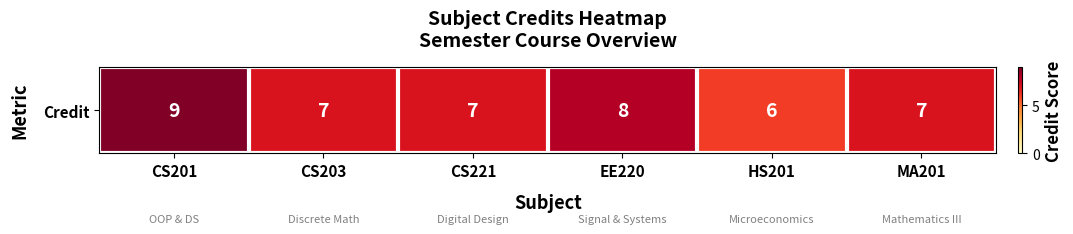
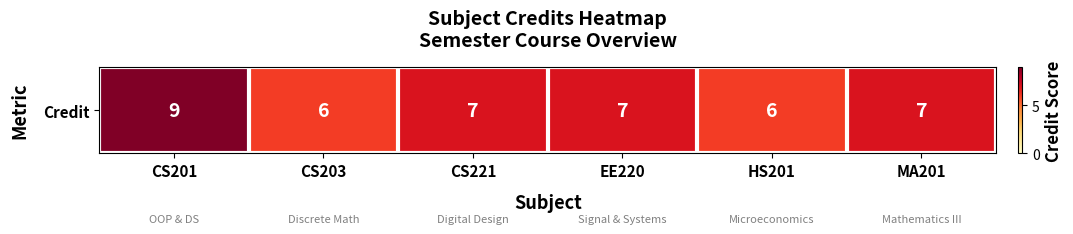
Credit, CS203: 7 -> 6
Credit, EE220: 8 -> 7
